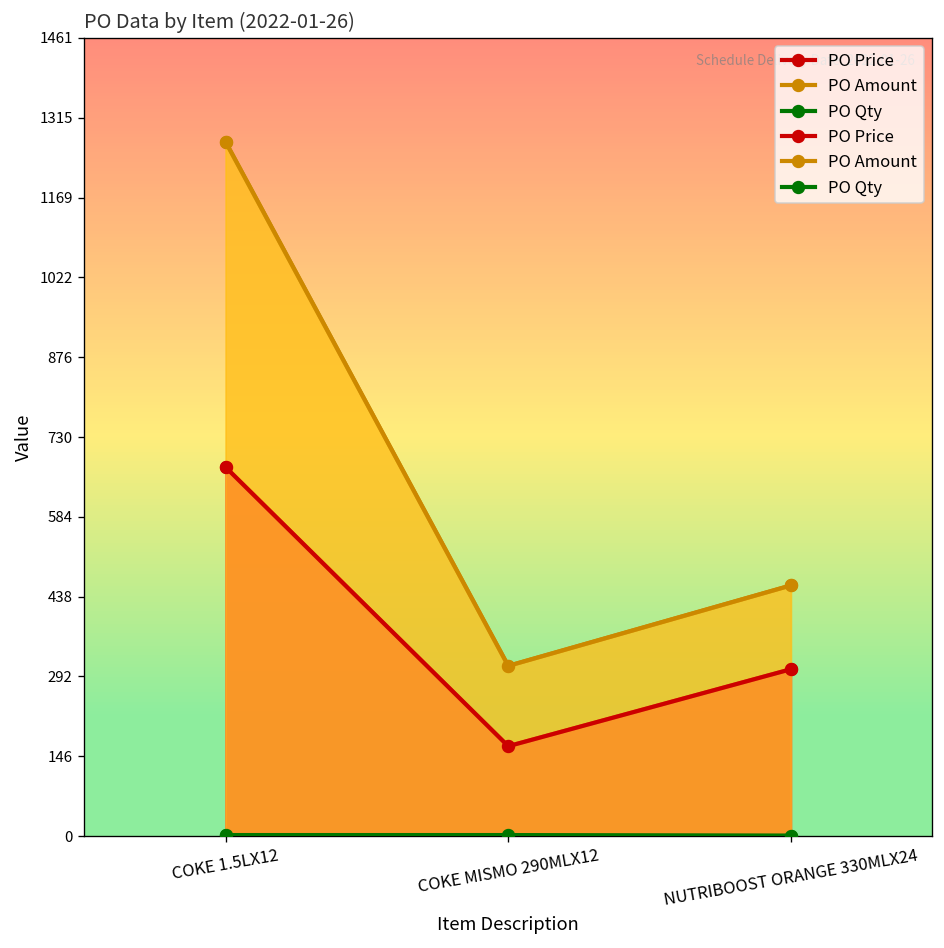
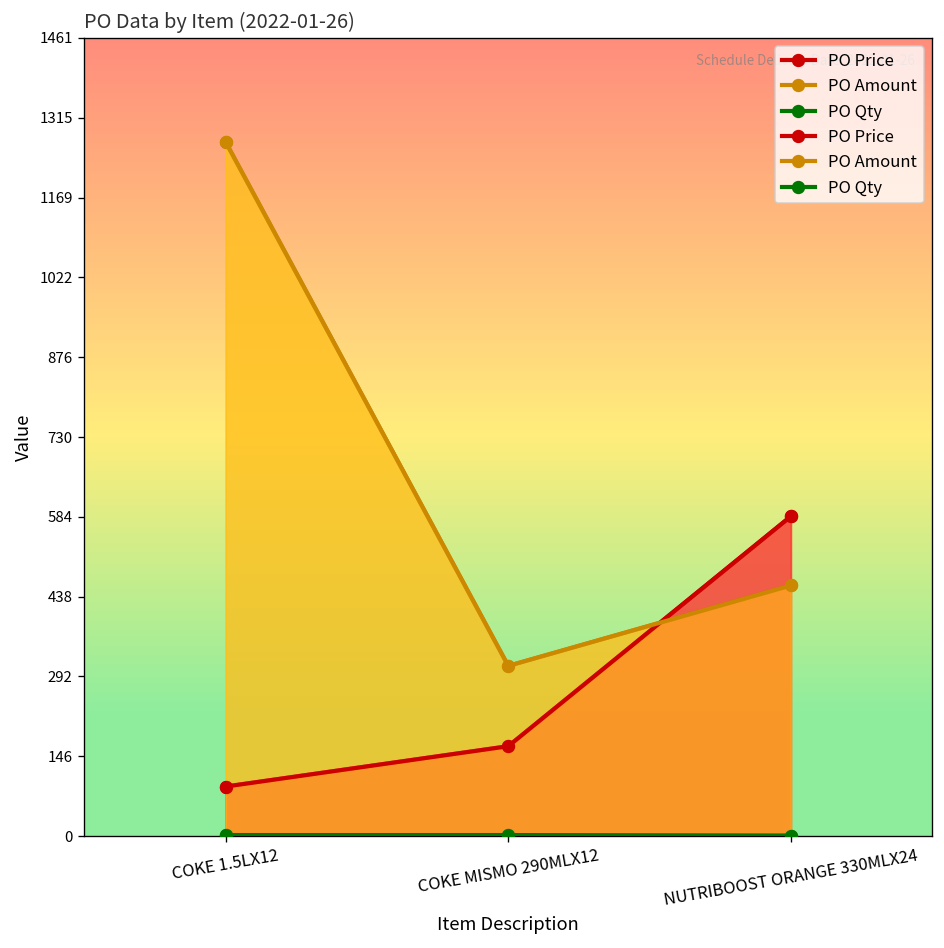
PO Price, COKE 1.5LX12: 680 -> 90
PO Price, NUTRIBOOST ORANGE 330MLX24: 310 -> 590
